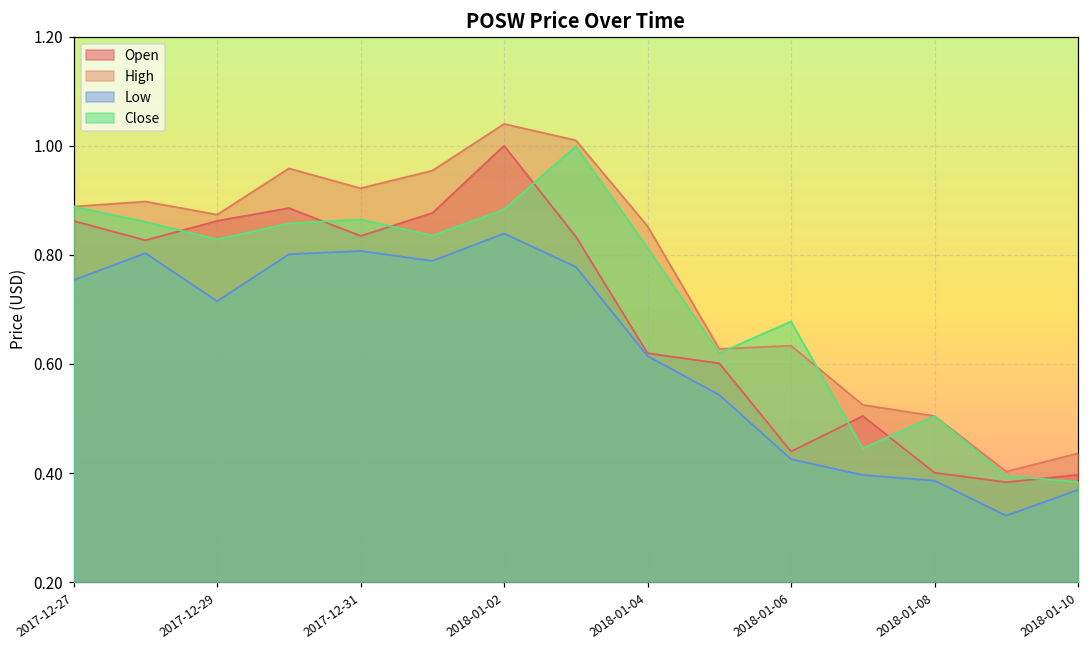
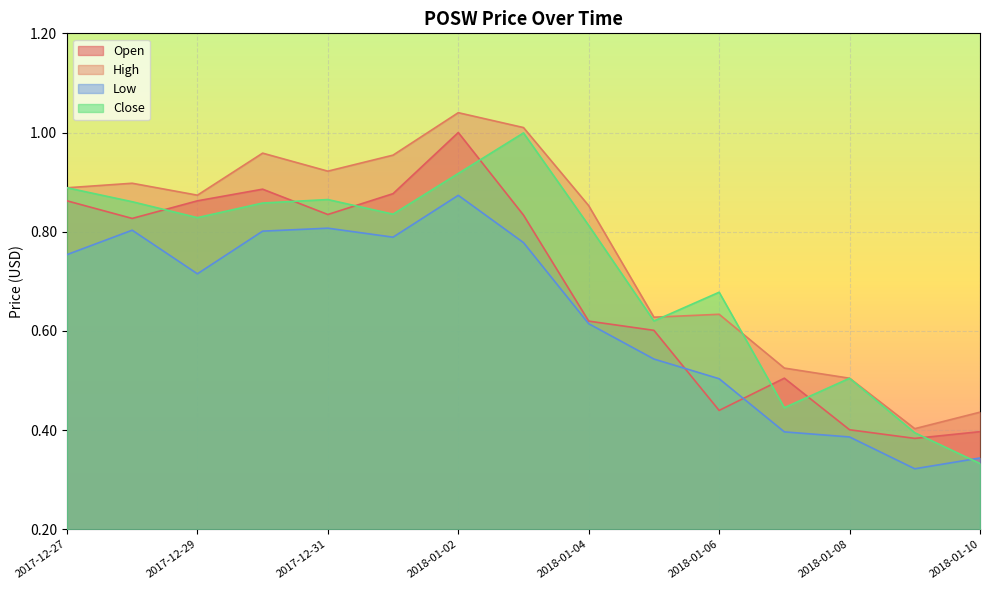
Low, 2018-01-02: 0.84 -> 0.87
Close, 2018-01-02: 0.88 -> 0.92
Low, 2018-01-06: 0.43 -> 0.50
Low, 2018-01-10: 0.37 -> 0.34
Close, 2018-01-10: 0.38 -> 0.33
